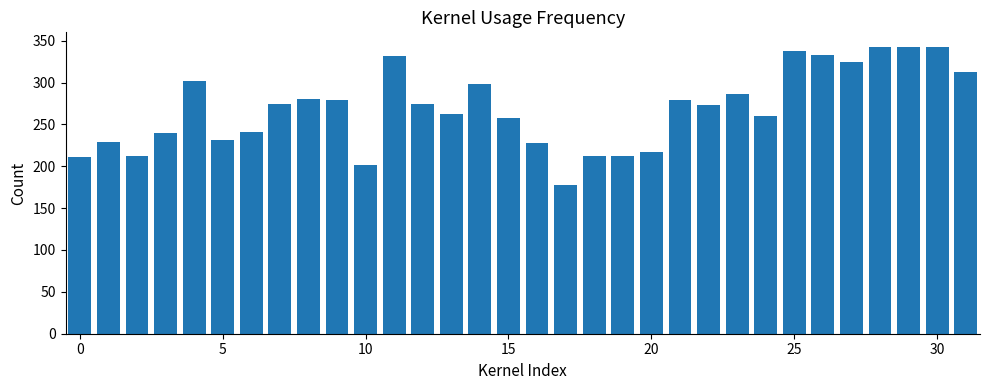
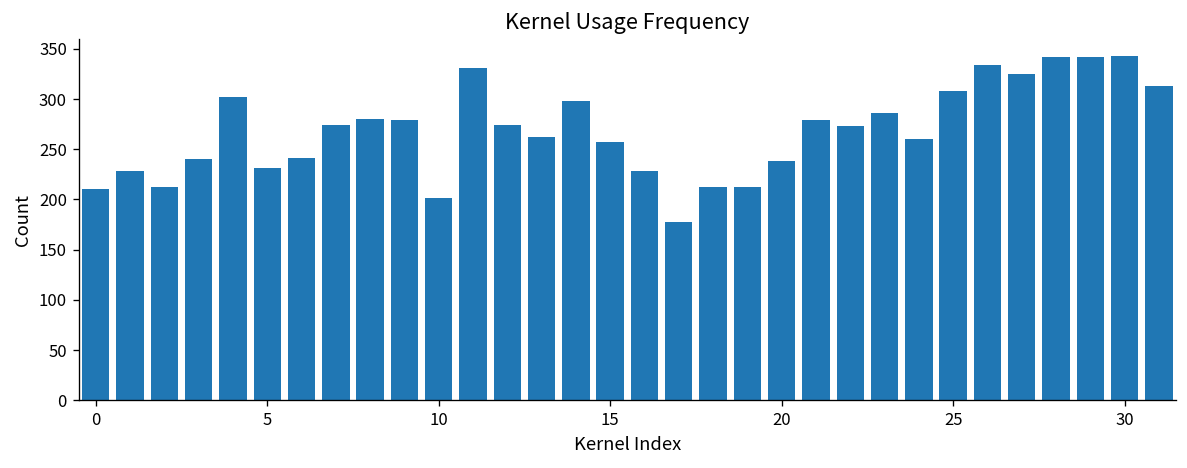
20: 220 -> 240
25: 340 -> 310
